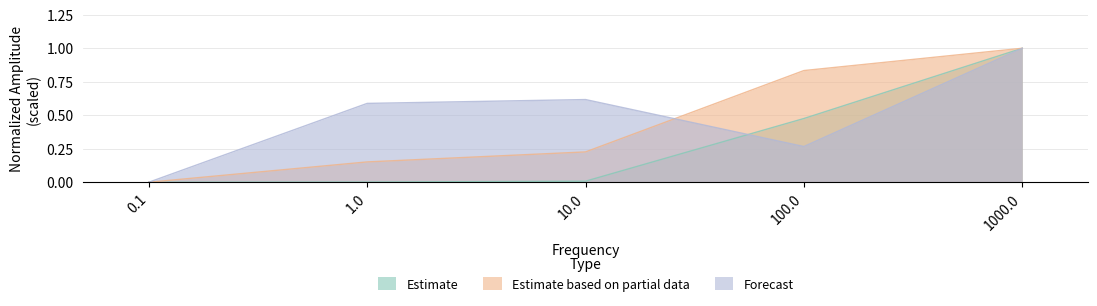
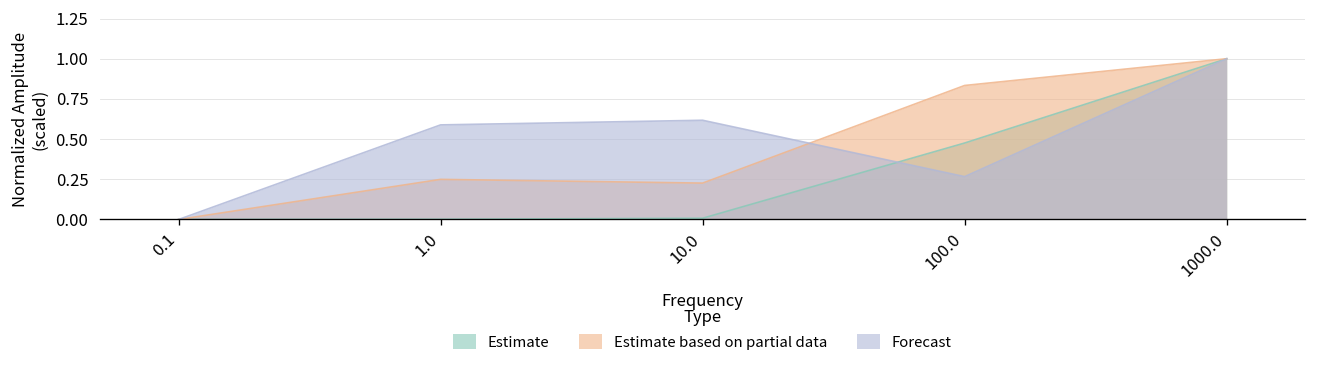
Estimate based on partial data, 1.0: 0.15 -> 0.25
